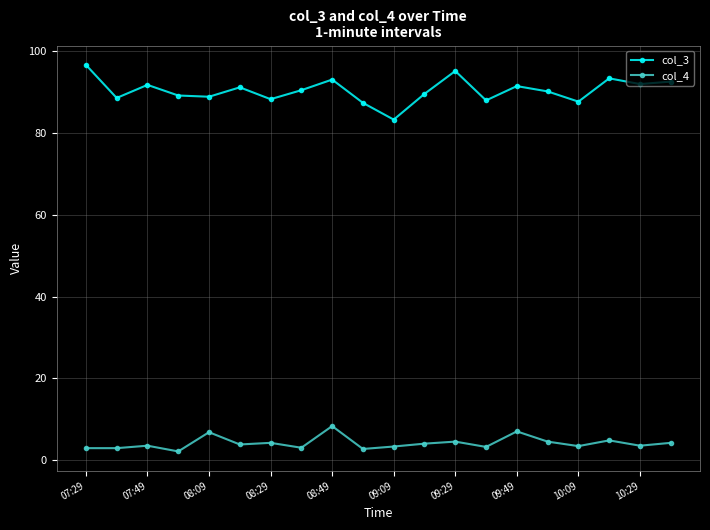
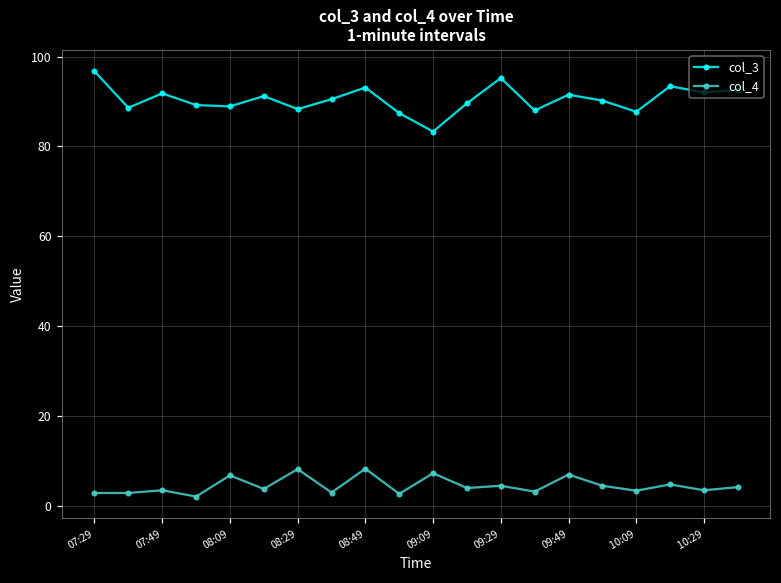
col_4, 08:29: 4 -> 8
col_4, 09:09: 3 -> 7
